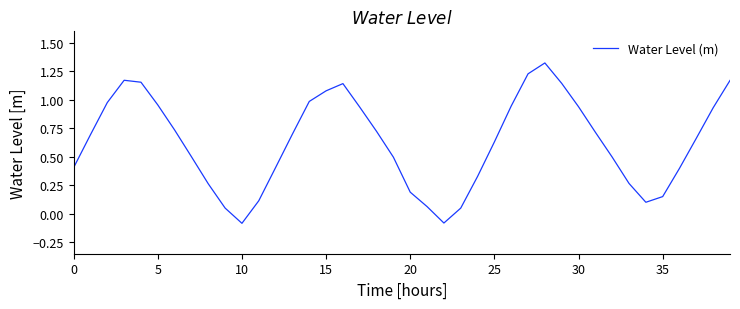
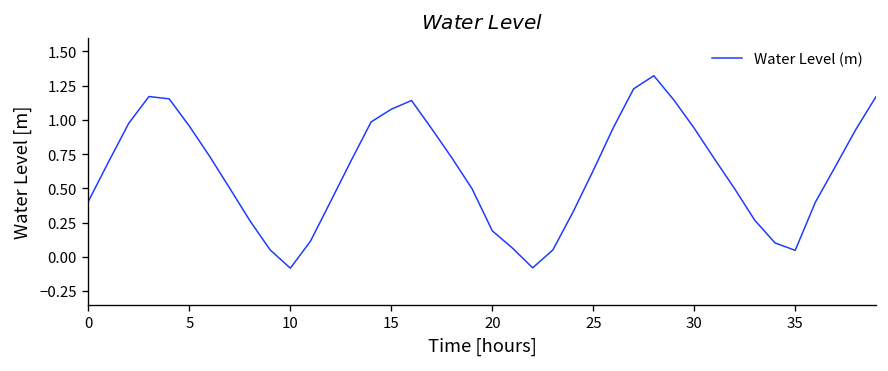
35: 0.15 -> 0.05
